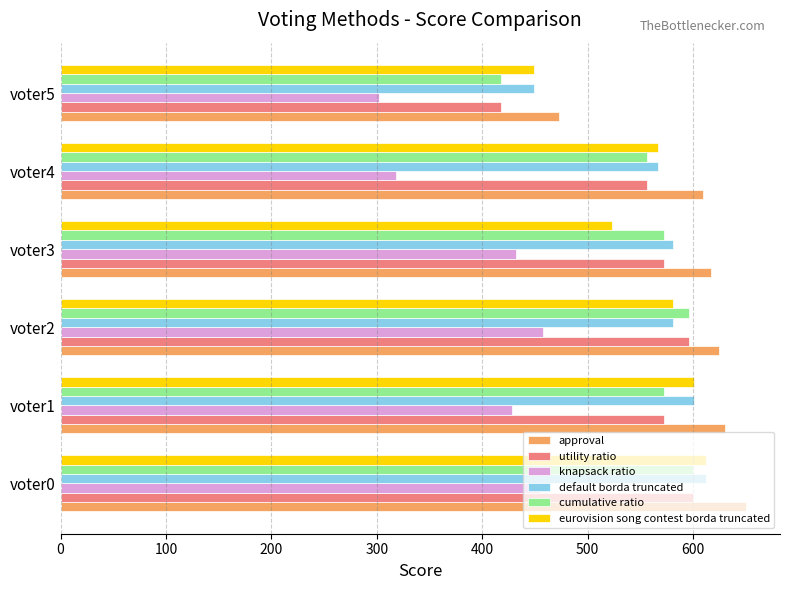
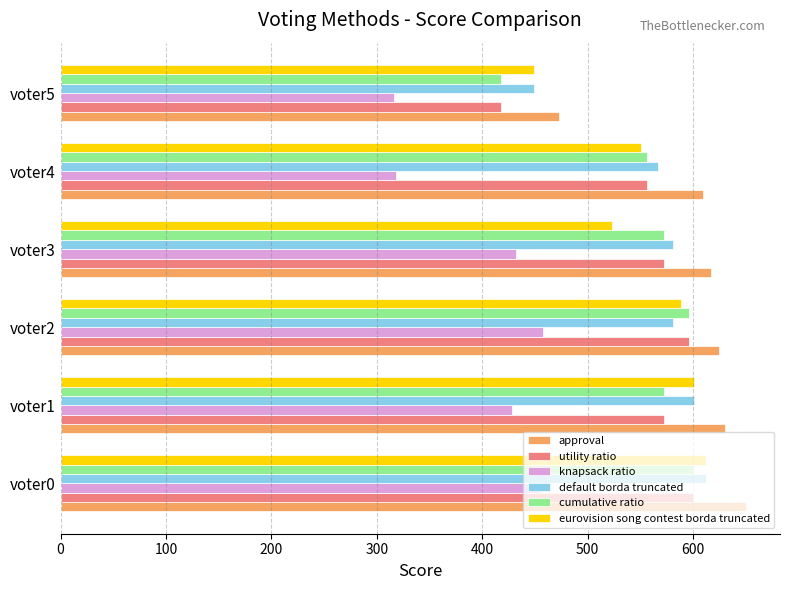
knapsack ratio, voter5: 302 -> 316
eurovision song contest borda truncated, voter4: 567 -> 551
eurovision song contest borda truncated, voter2: 581 -> 589
